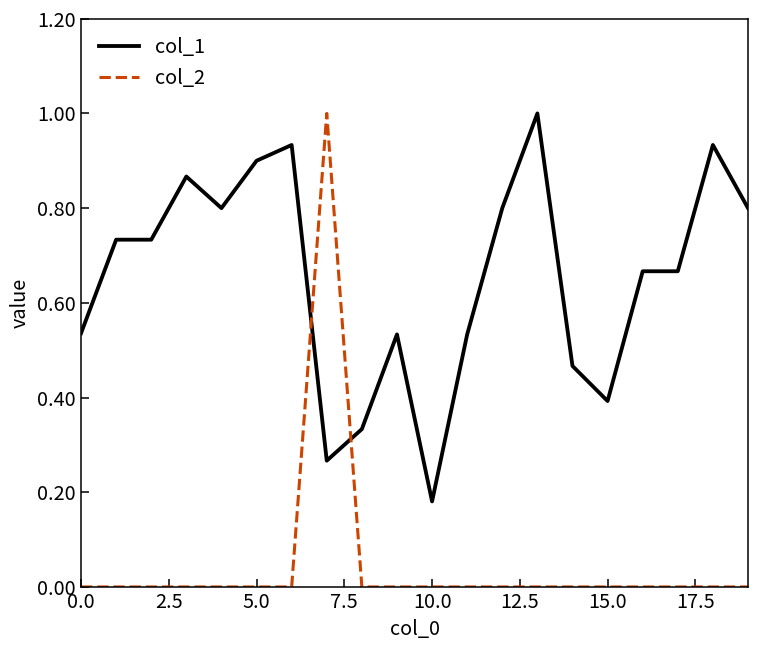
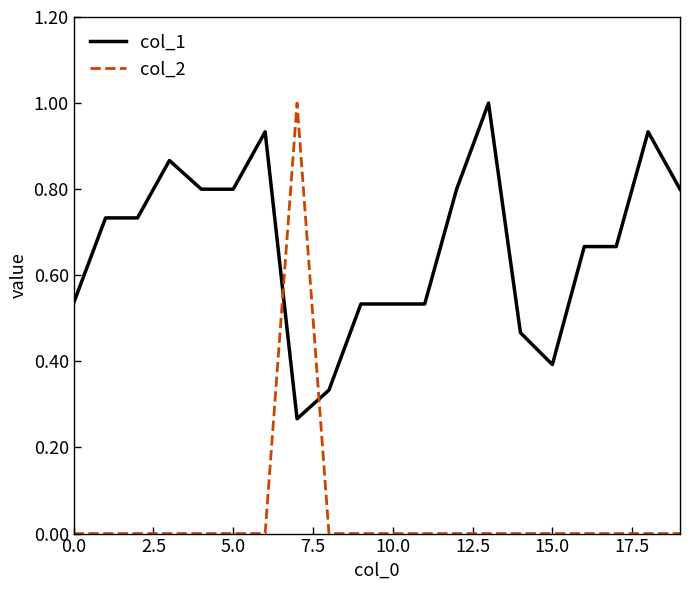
col_1, 5.0: 0.9 -> 0.8
col_1, 10.0: 0.18 -> 0.53
